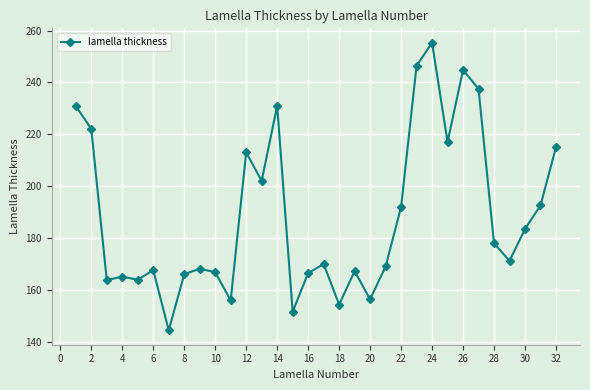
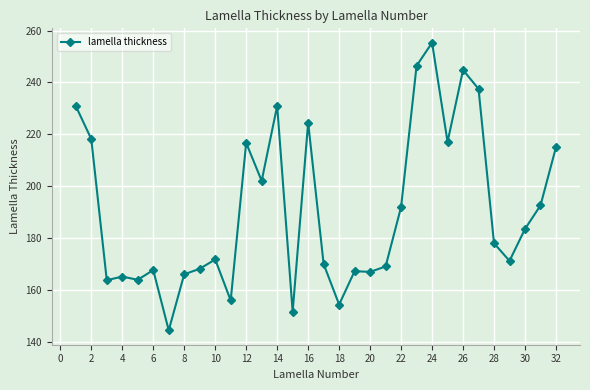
2: 222 -> 218
10: 167 -> 172
12: 213 -> 217
16: 167 -> 225
20: 156 -> 167
